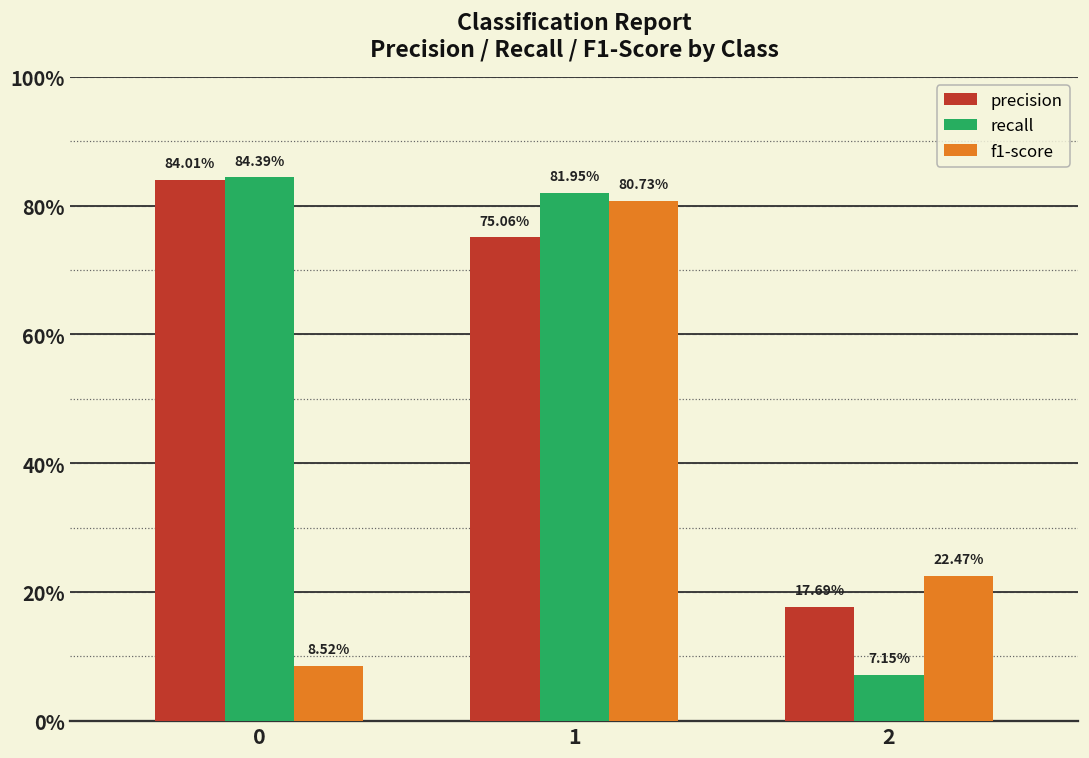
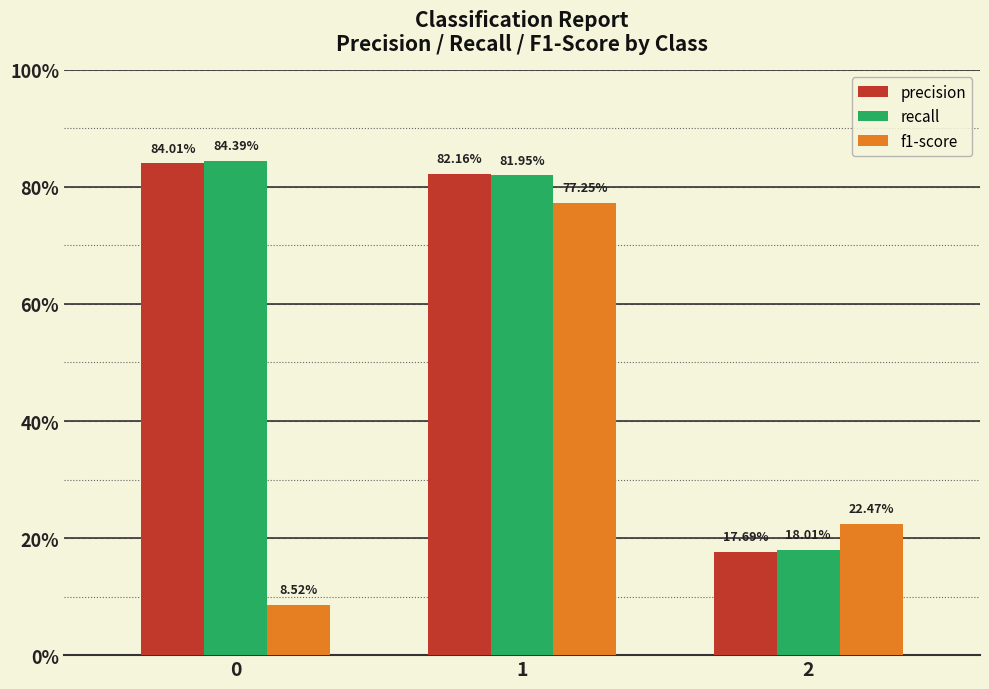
precision, 1: 75.06% -> 82.16%
f1-score, 1: 80.73% -> 77.25%
recall, 2: 7.15% -> 18.01%
